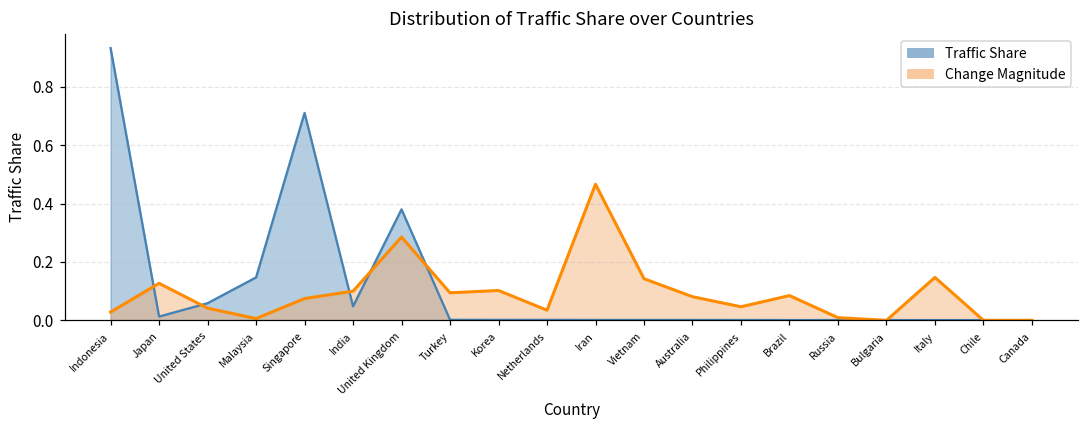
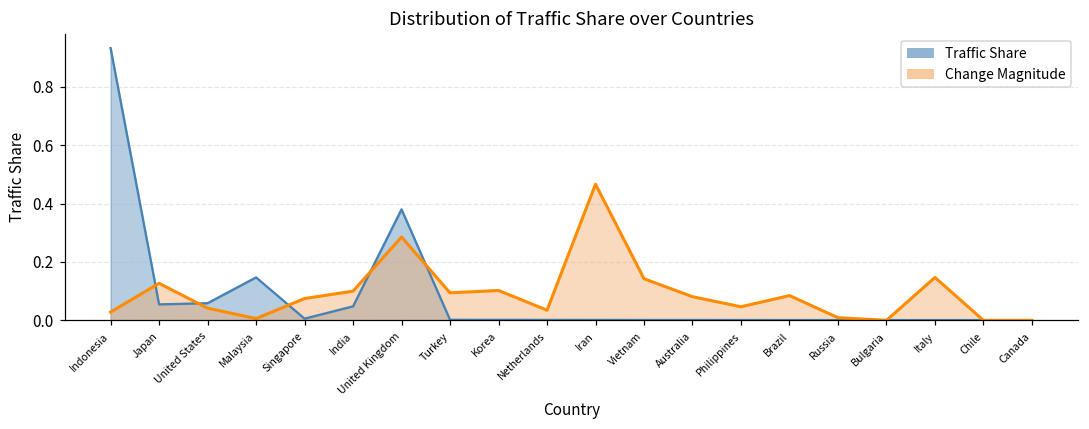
Traffic Share, Japan: 0.01 -> 0.05
Traffic Share, Singapore: 0.71 -> 0.01
